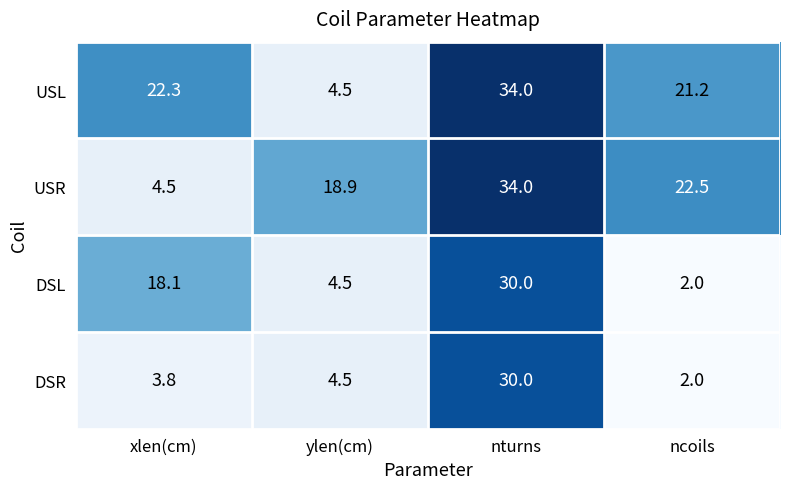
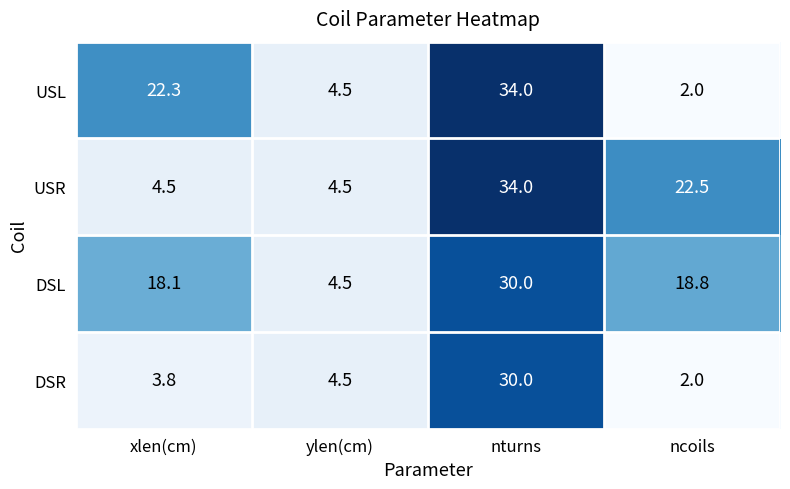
USL, ncoils: 21.2 -> 2.0
USR, ylen(cm): 18.9 -> 4.5
DSL, ncoils: 2.0 -> 18.8
